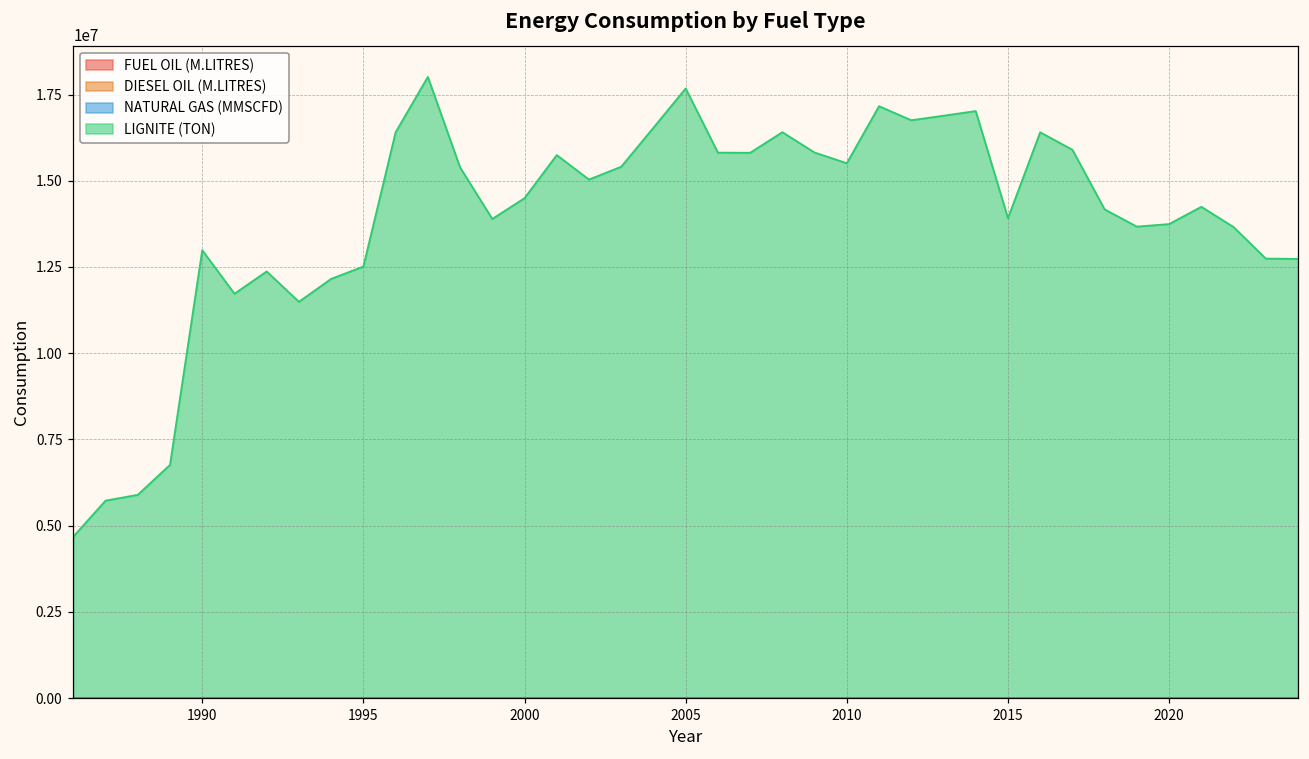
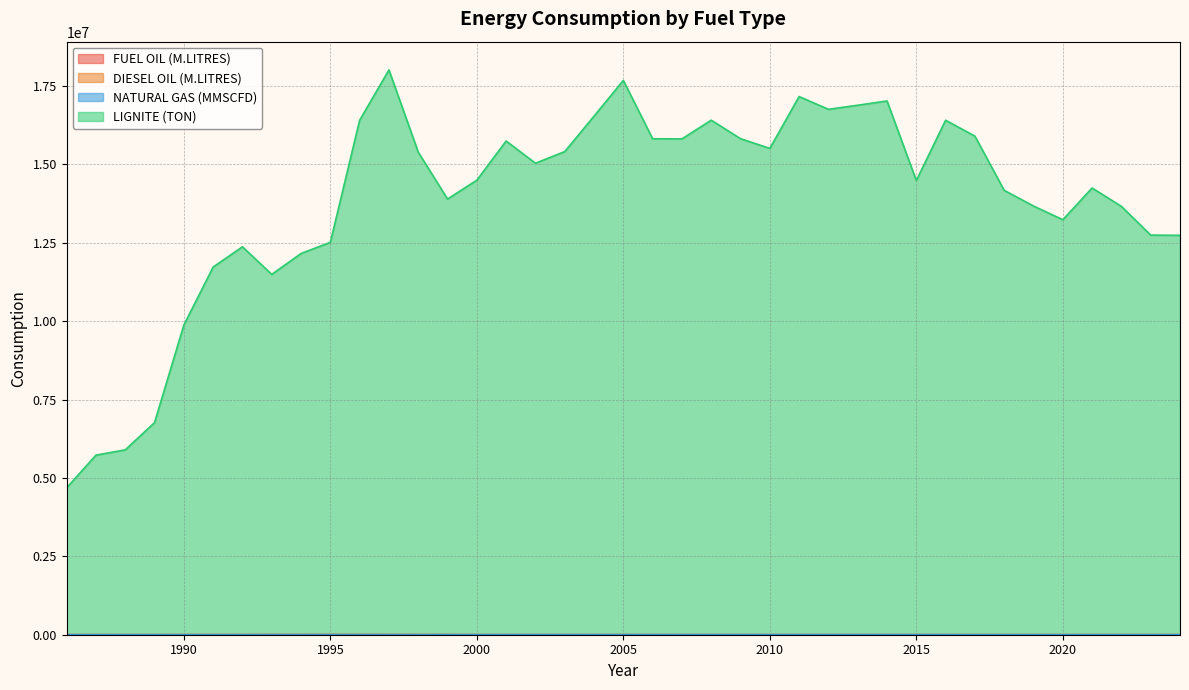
LIGNITE (TON), 1990: 13000000 -> 9900000
LIGNITE (TON), 2015: 13900000 -> 14500000
LIGNITE (TON), 2020: 13700000 -> 13200000
